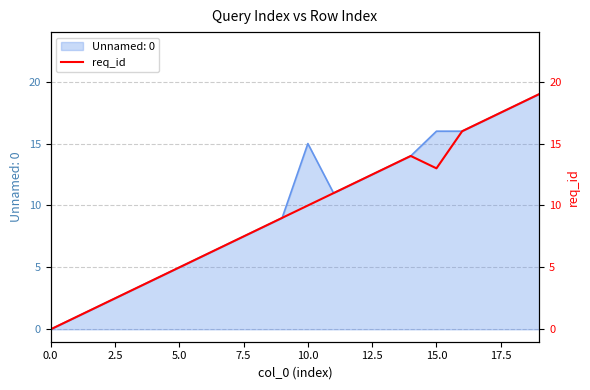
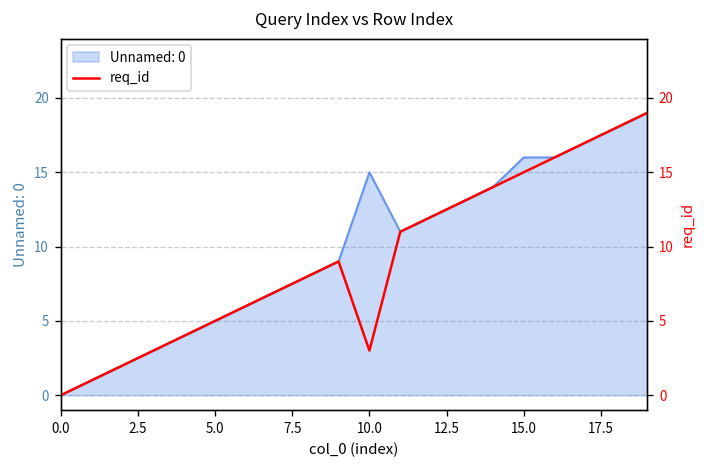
req_id, 10.0: 10 -> 3
req_id, 15.0: 13 -> 15
